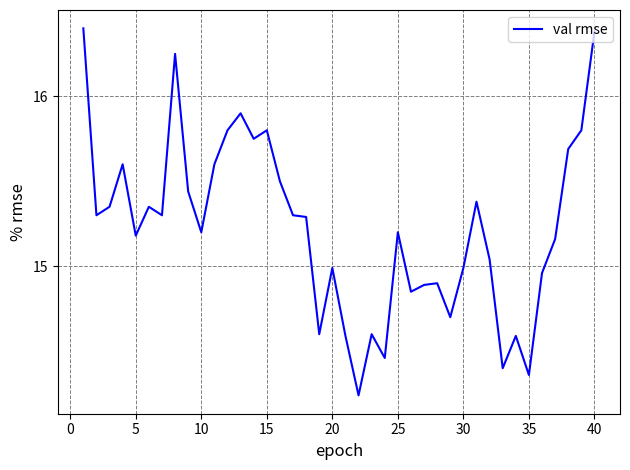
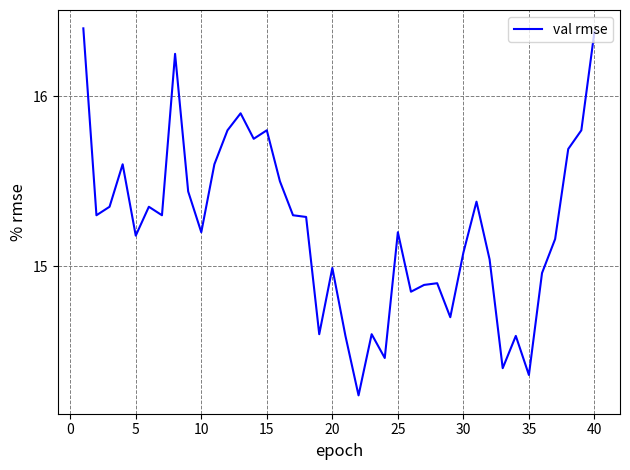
30: 14.99 -> 15.08
